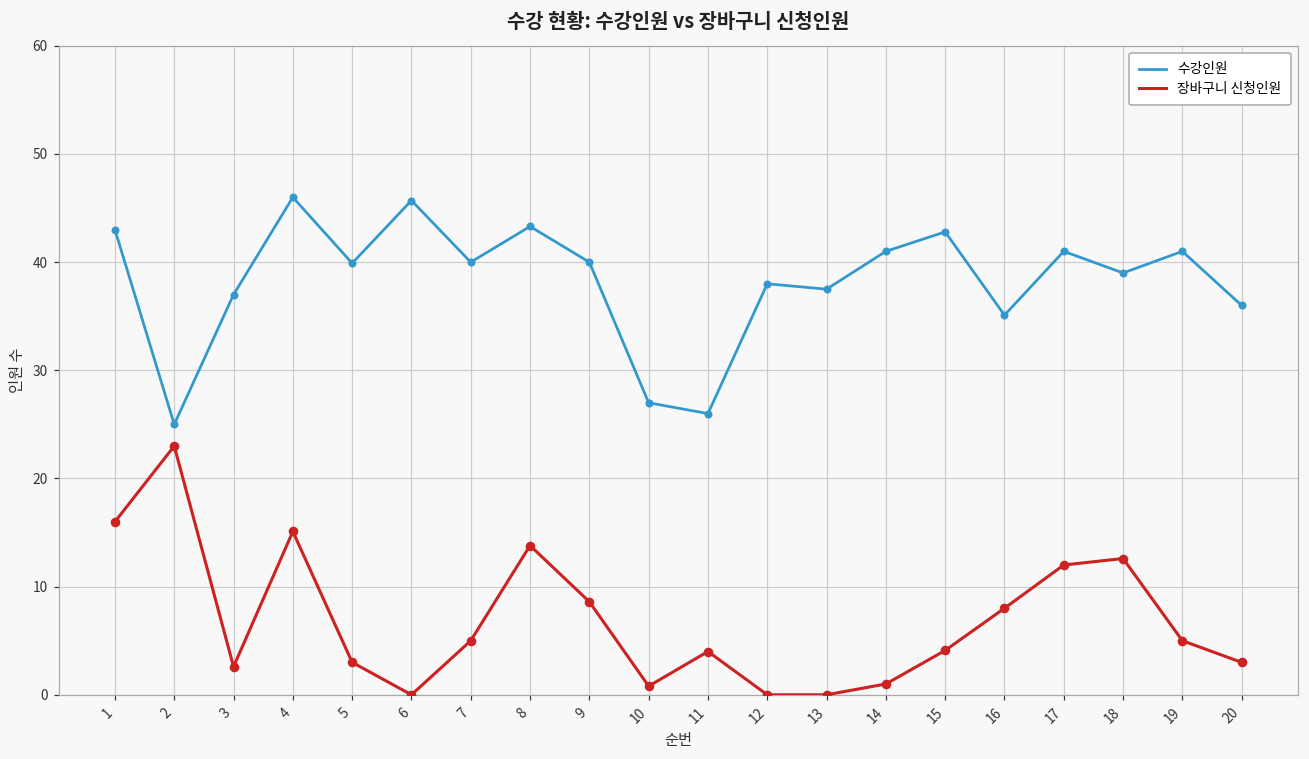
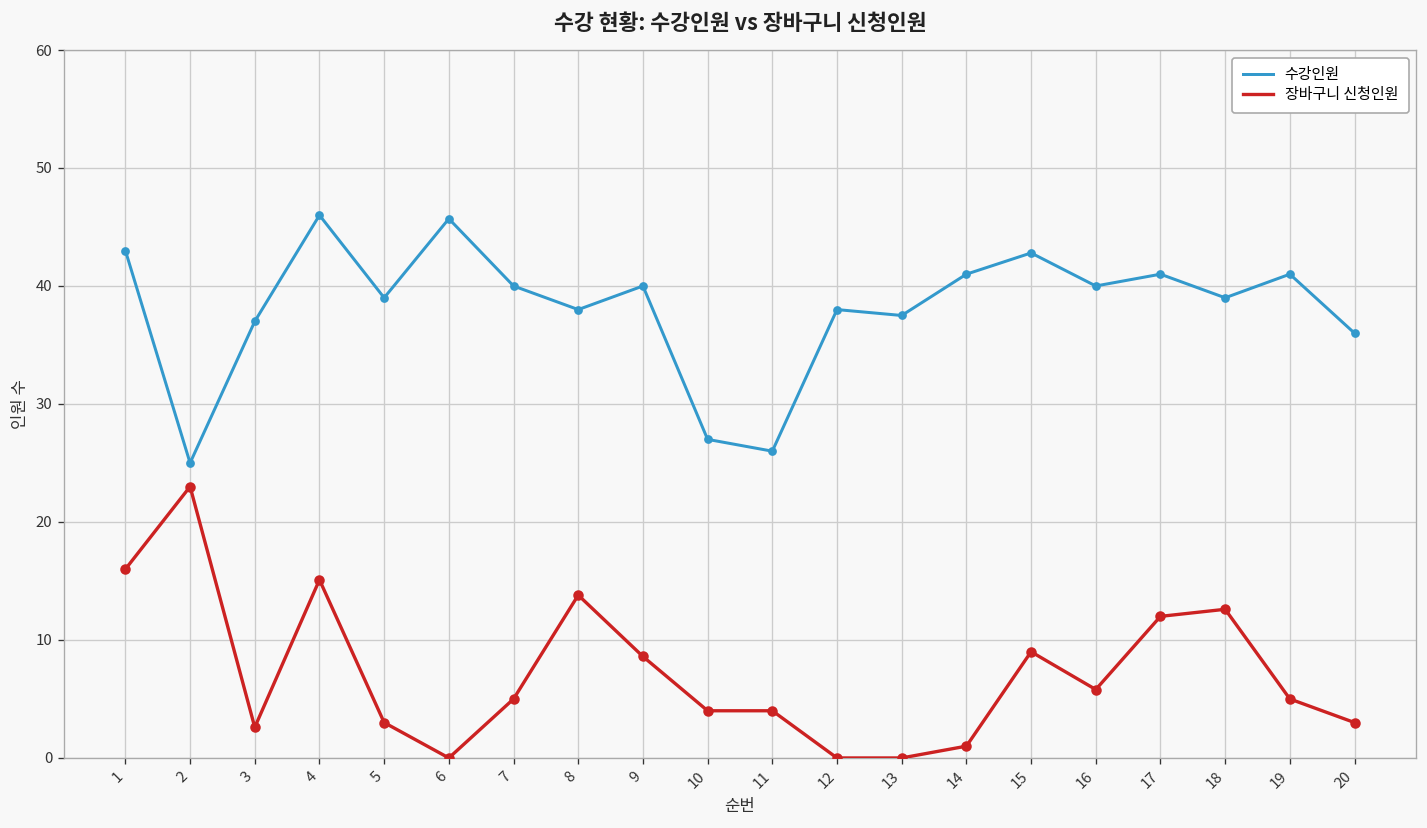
수강인원, 5: 40 -> 39
수강인원, 8: 43 -> 38
장바구니 신청인원, 10: 1 -> 4
장바구니 신청인원, 15: 4 -> 9
수강인원, 16: 35 -> 40
장바구니 신청인원, 16: 8 -> 6
